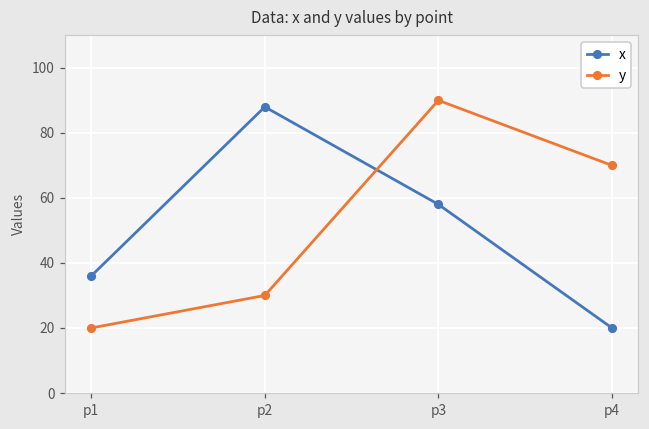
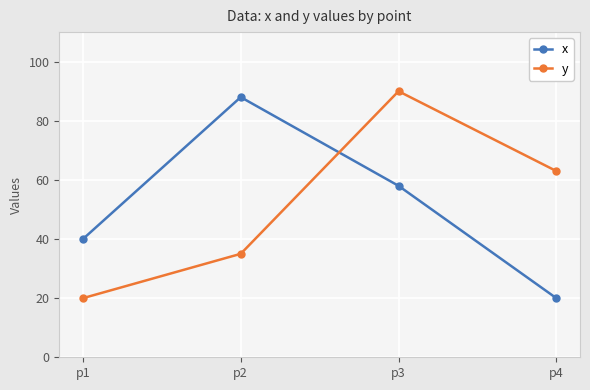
x, p1: 36 -> 40
y, p2: 30 -> 35
y, p4: 70 -> 63
